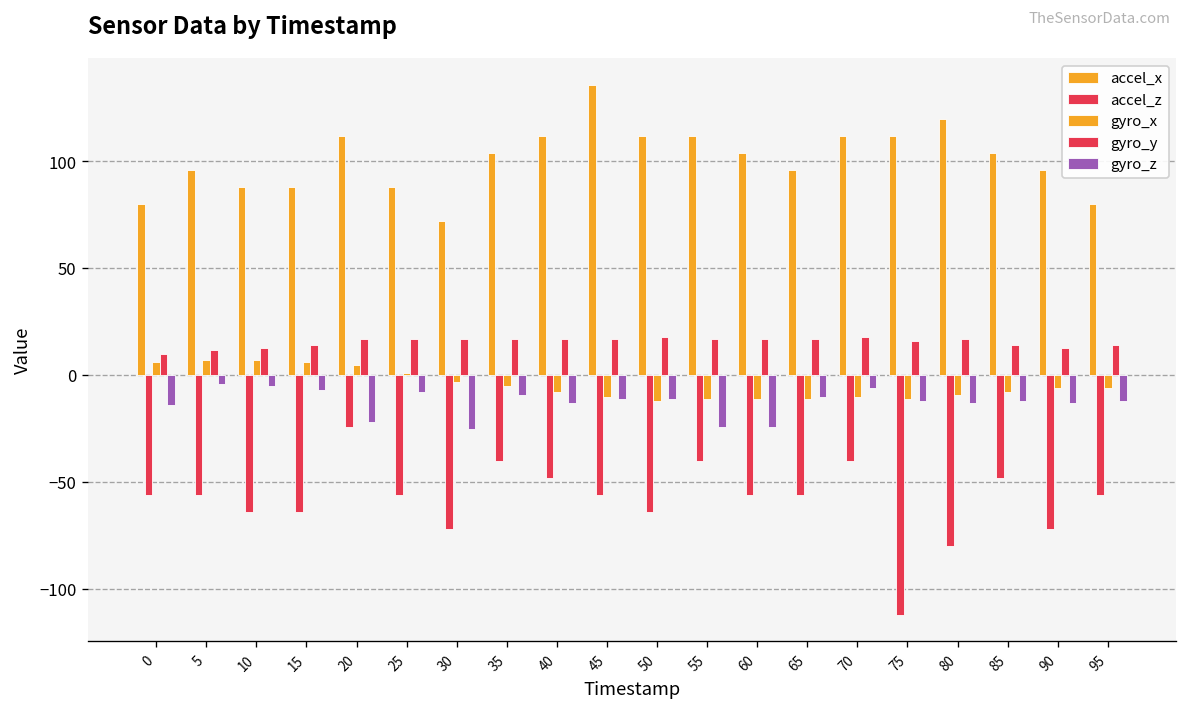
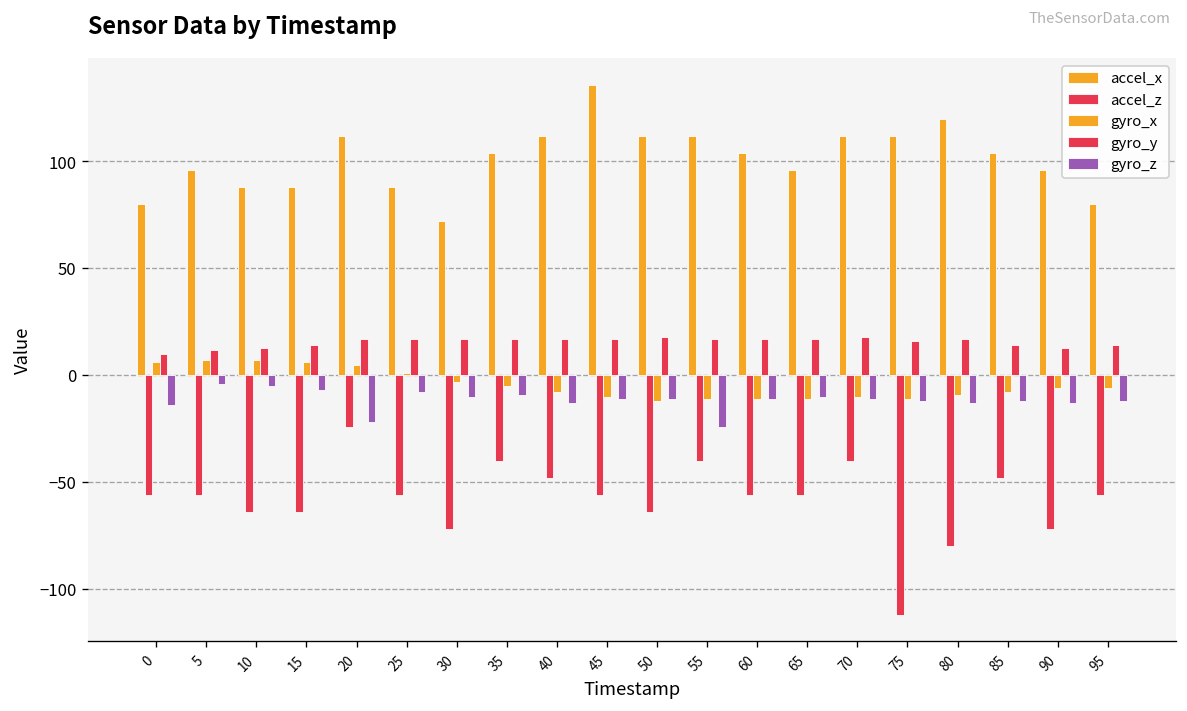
gyro_z, 30: -25 -> -10
gyro_z, 60: -24 -> -11
gyro_z, 70: -6 -> -11
